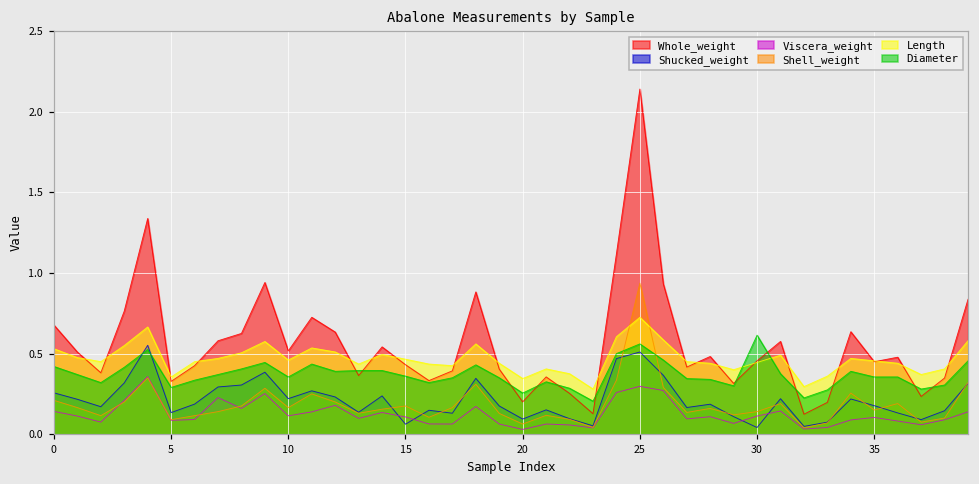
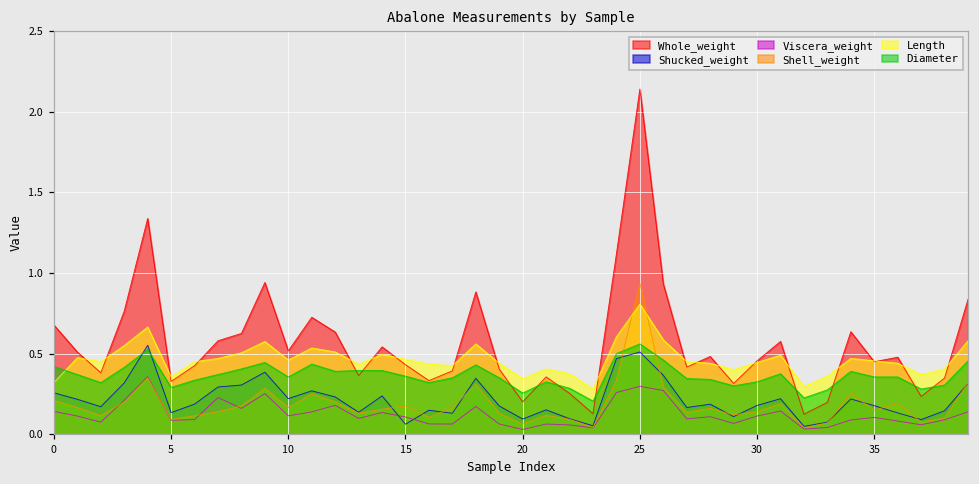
Length, 0: 0.53 -> 0.32
Length, 25: 0.73 -> 0.81
Shucked_weight, 30: 0.04 -> 0.18
Diameter, 30: 0.61 -> 0.33
